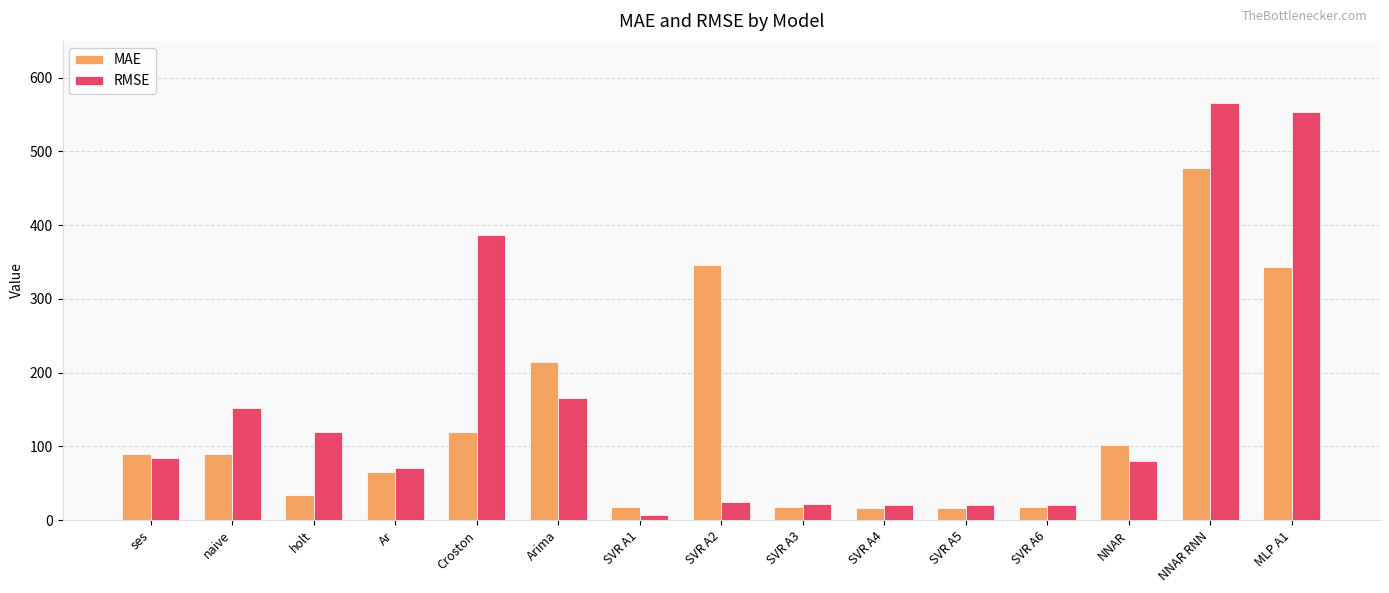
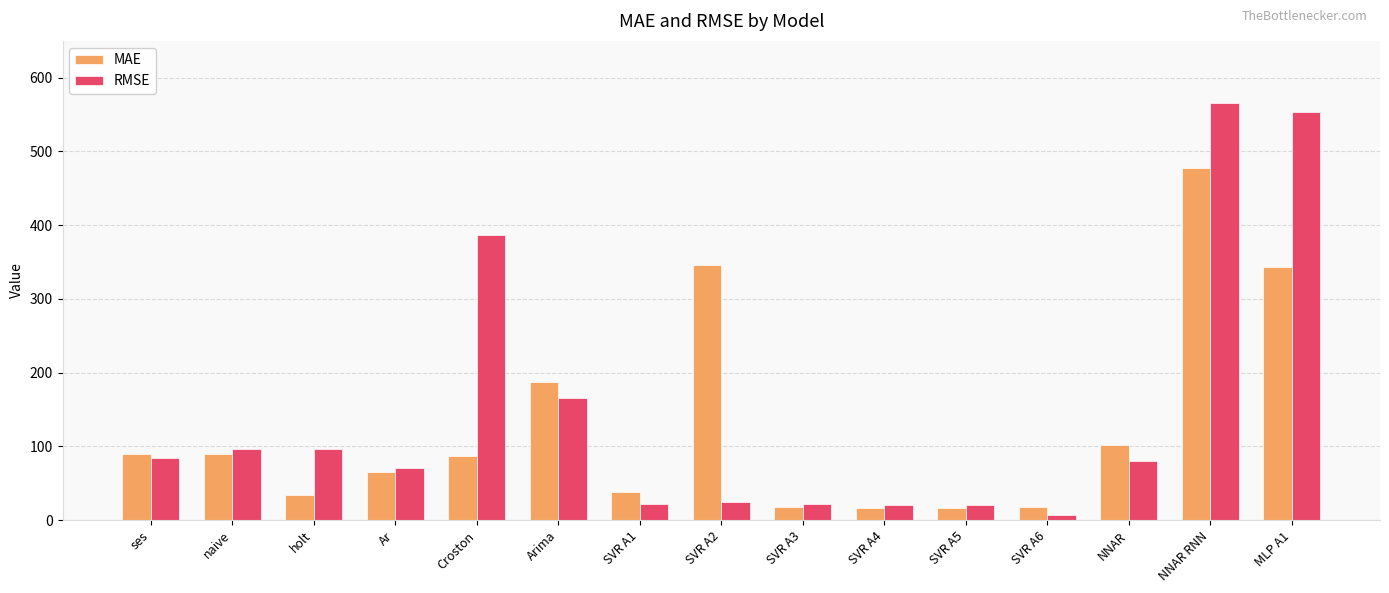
RMSE, naive: 150 -> 100
RMSE, holt: 120 -> 100
MAE, Croston: 120 -> 90
MAE, Arima: 210 -> 190
MAE, SVR A1: 20 -> 40
RMSE, SVR A1: 10 -> 20
RMSE, SVR A6: 20 -> 10
